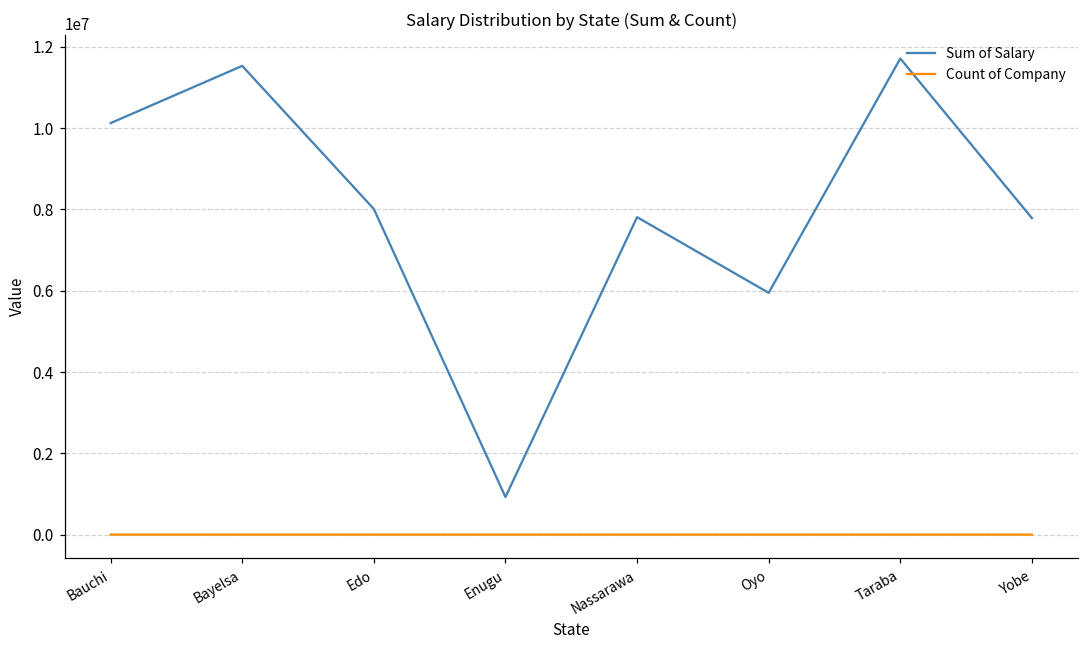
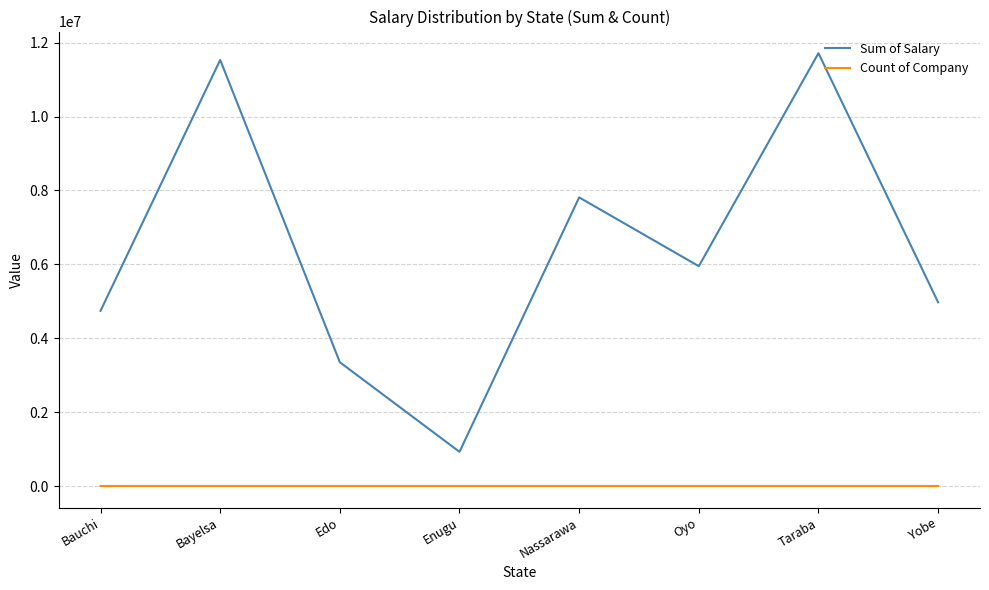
Sum of Salary, Bauchi: 10100000 -> 4700000
Sum of Salary, Edo: 8000000 -> 3400000
Sum of Salary, Yobe: 7800000 -> 5000000
